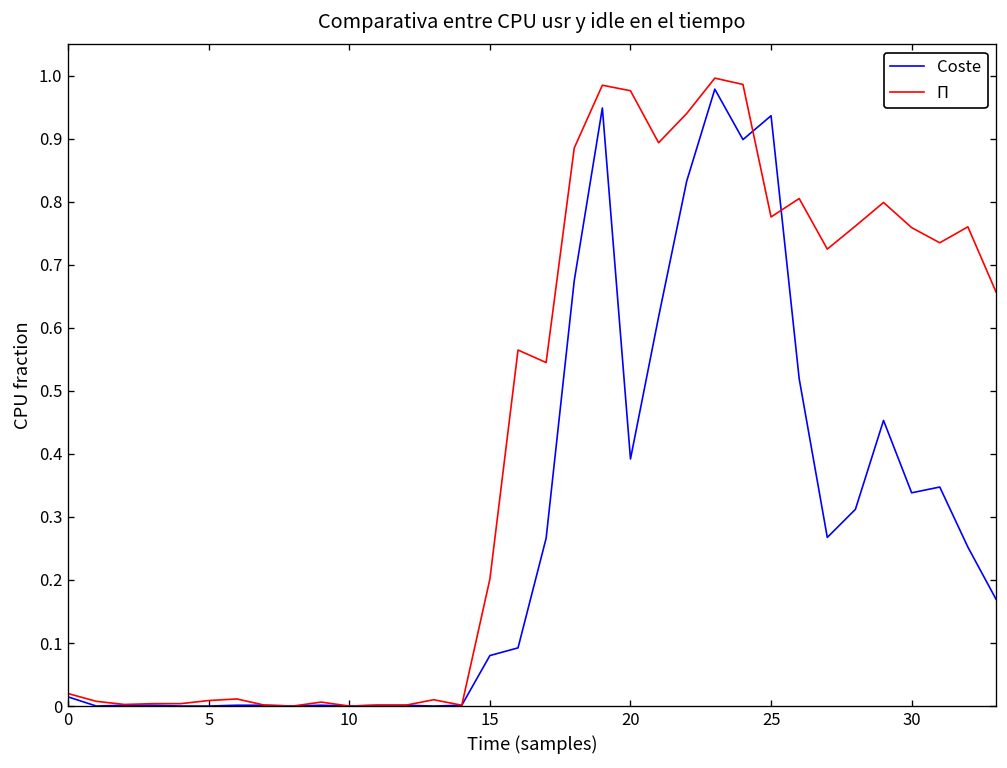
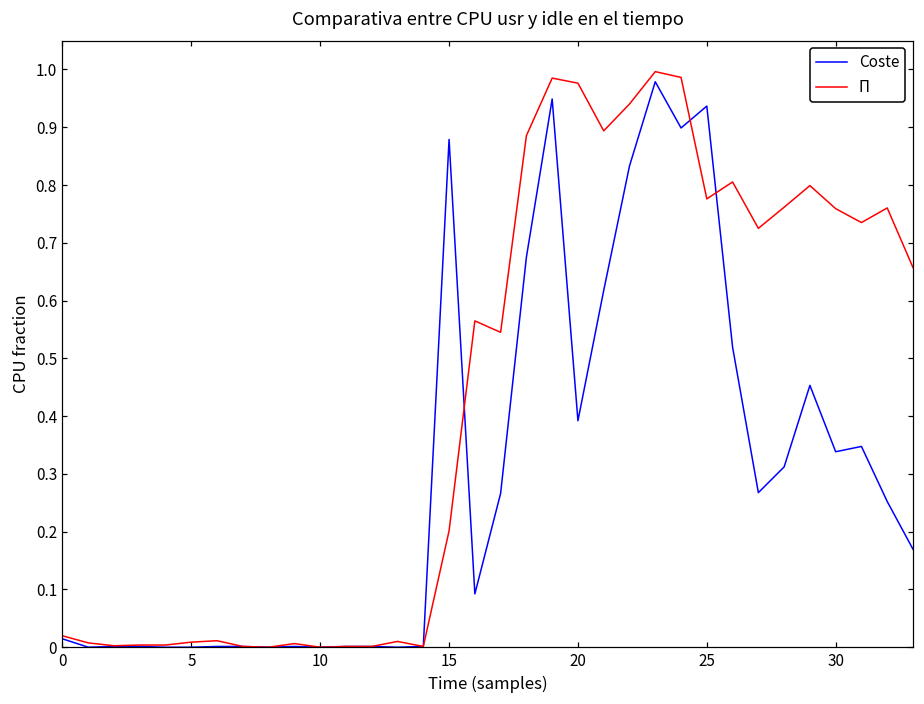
Coste, 15: 0.08 -> 0.88
